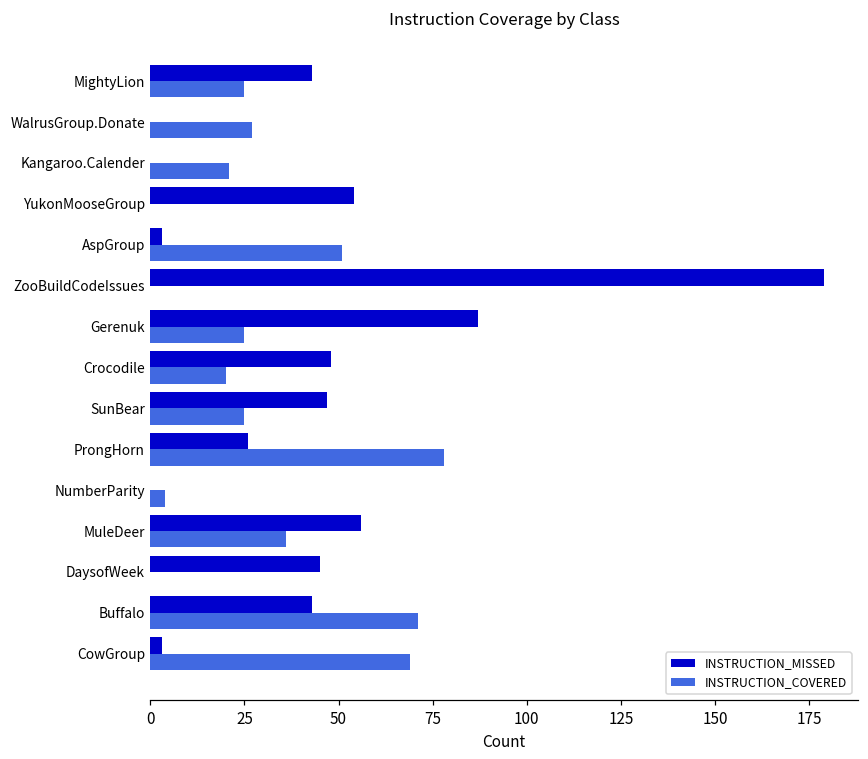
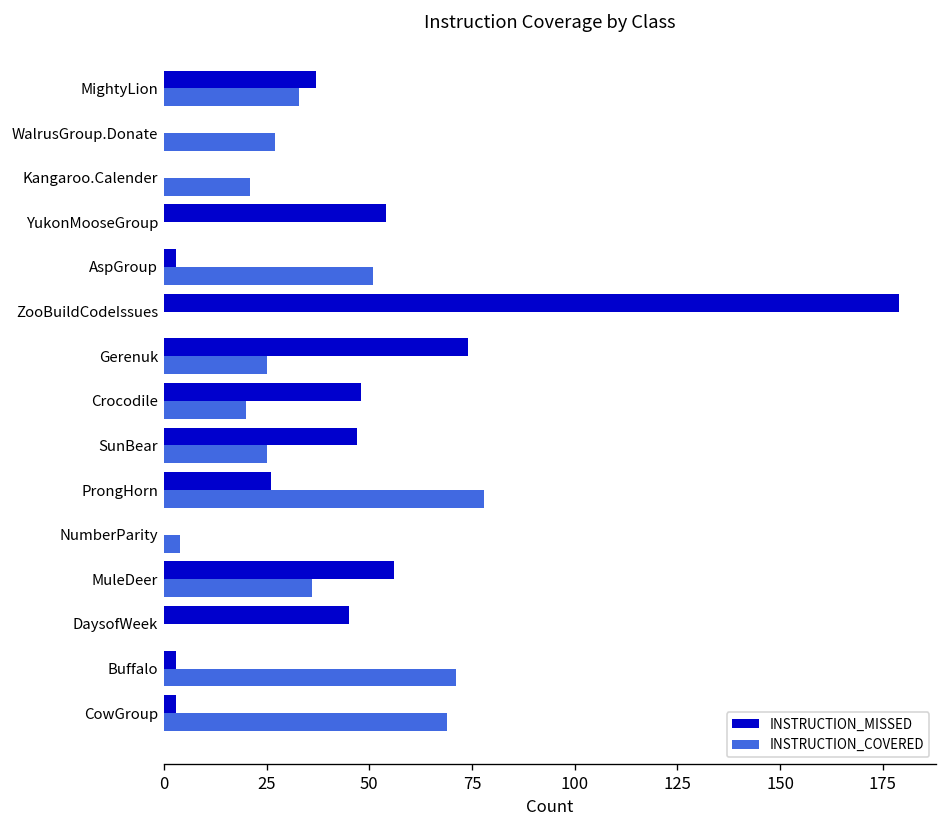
INSTRUCTION_MISSED, MightyLion: 43 -> 37
INSTRUCTION_COVERED, MightyLion: 25 -> 33
INSTRUCTION_MISSED, Gerenuk: 87 -> 74
INSTRUCTION_MISSED, Buffalo: 43 -> 3
